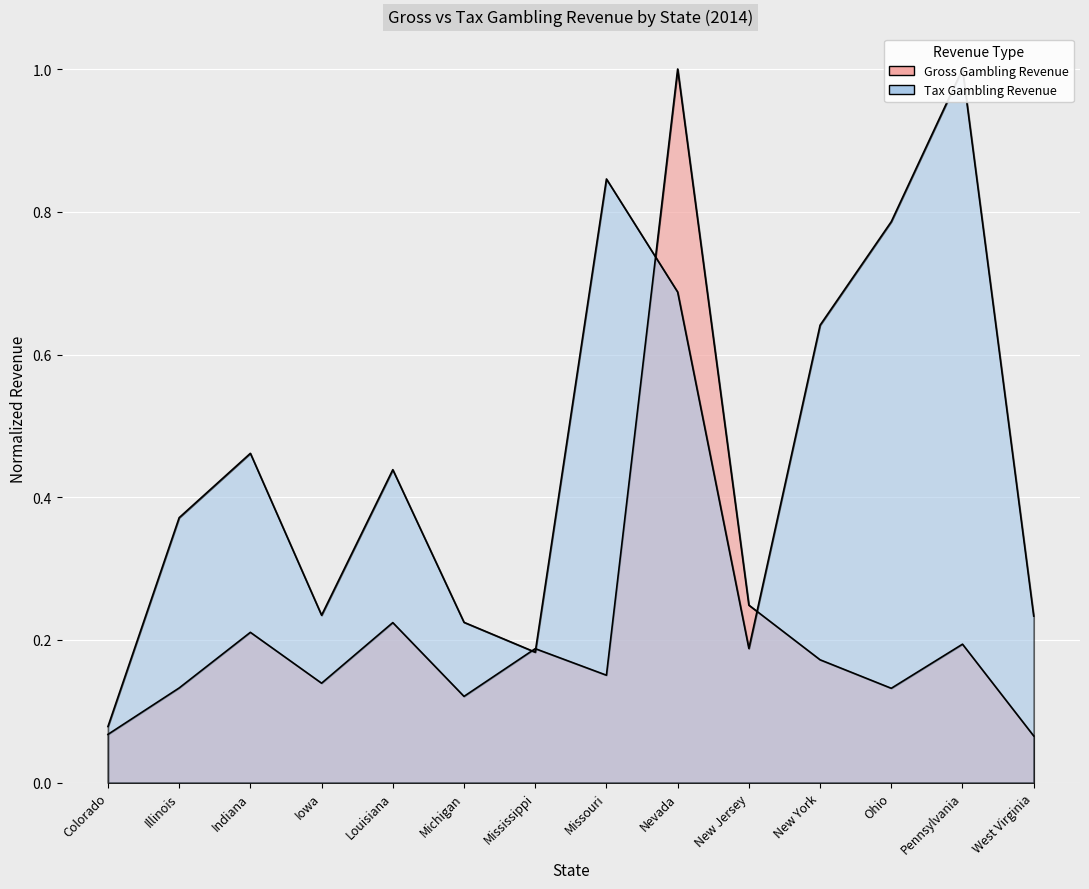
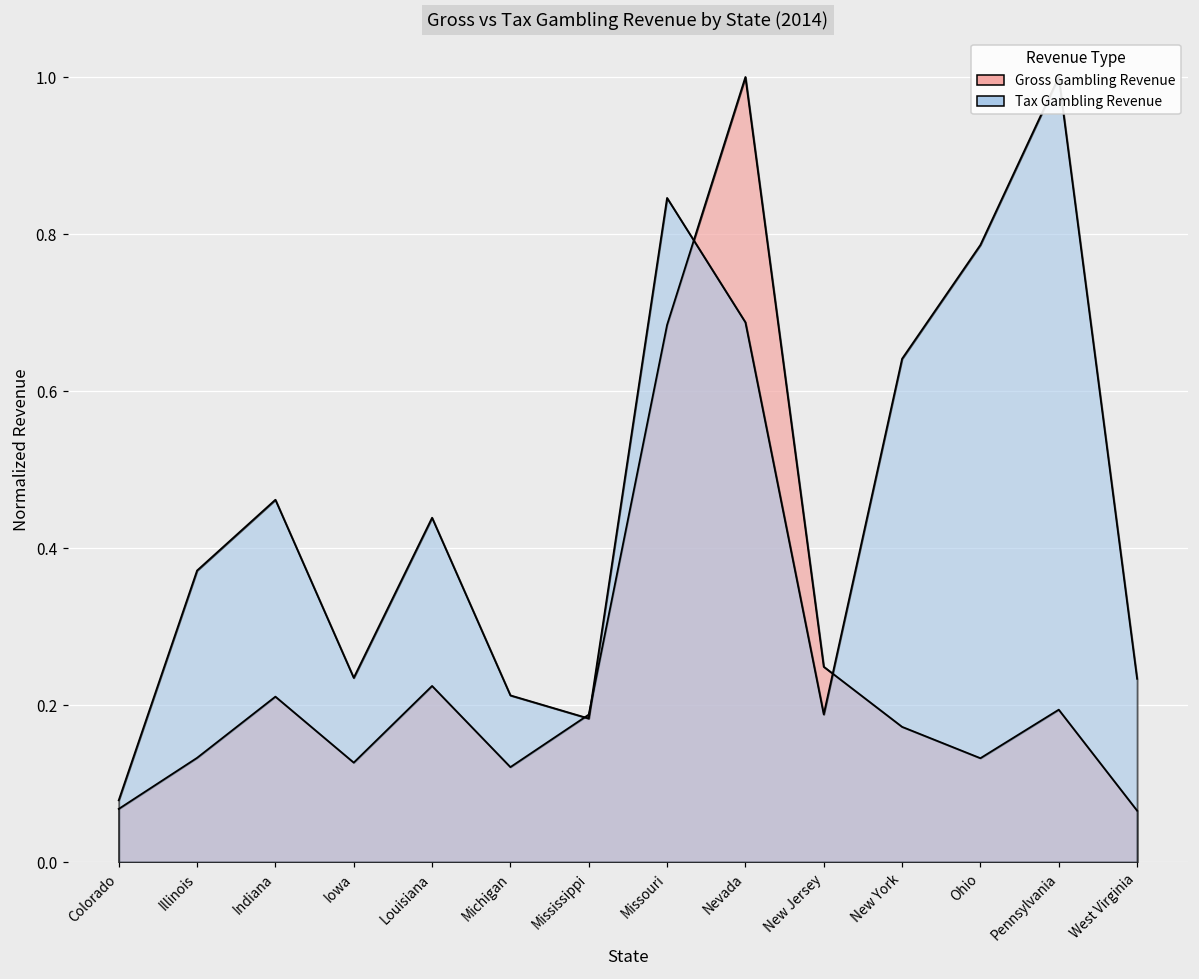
Gross Gambling Revenue, Iowa: 0.14 -> 0.13
Tax Gambling Revenue, Michigan: 0.22 -> 0.21
Gross Gambling Revenue, Missouri: 0.15 -> 0.68
